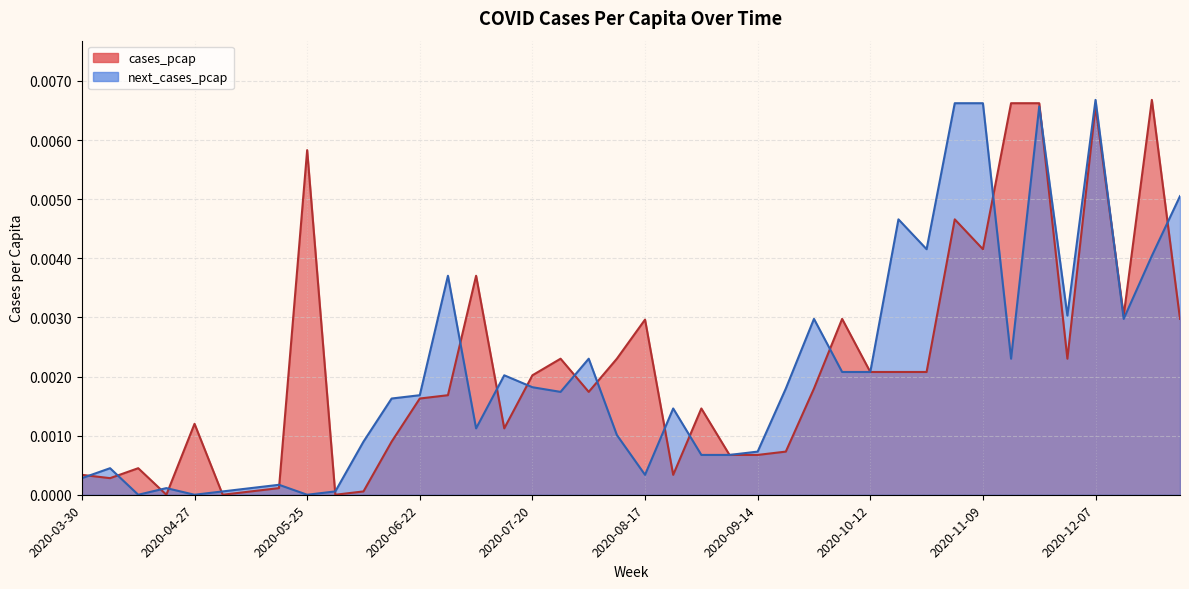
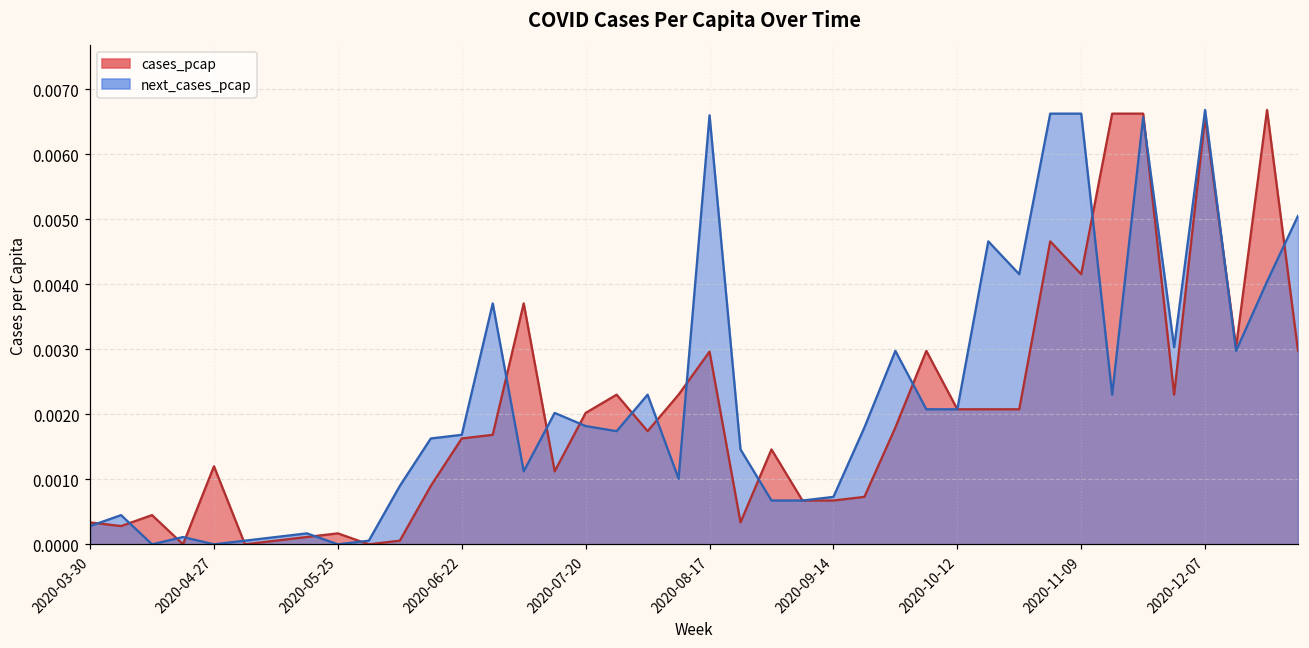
cases_pcap, 2020-05-25: 0.0058 -> 0.0002
next_cases_pcap, 2020-08-17: 0.0003 -> 0.0066
